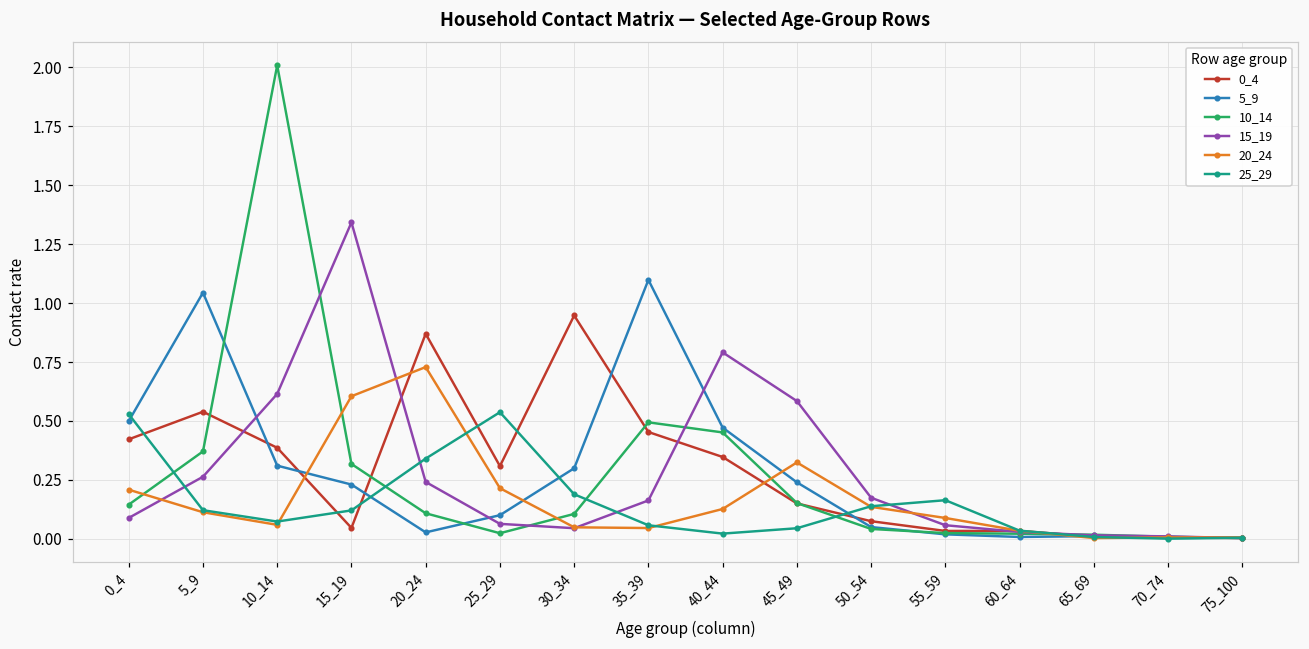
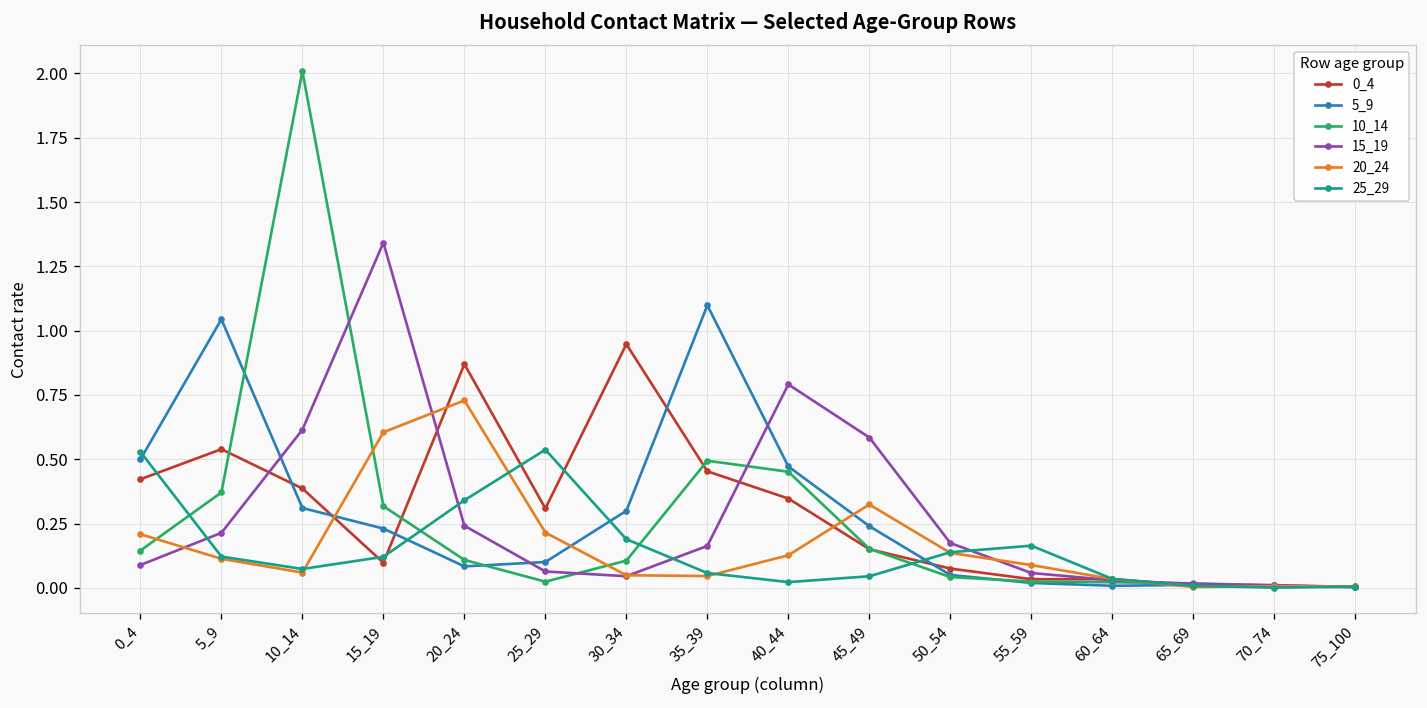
15_19, 5_9: 0.26 -> 0.21
0_4, 15_19: 0.05 -> 0.10
5_9, 20_24: 0.03 -> 0.08
